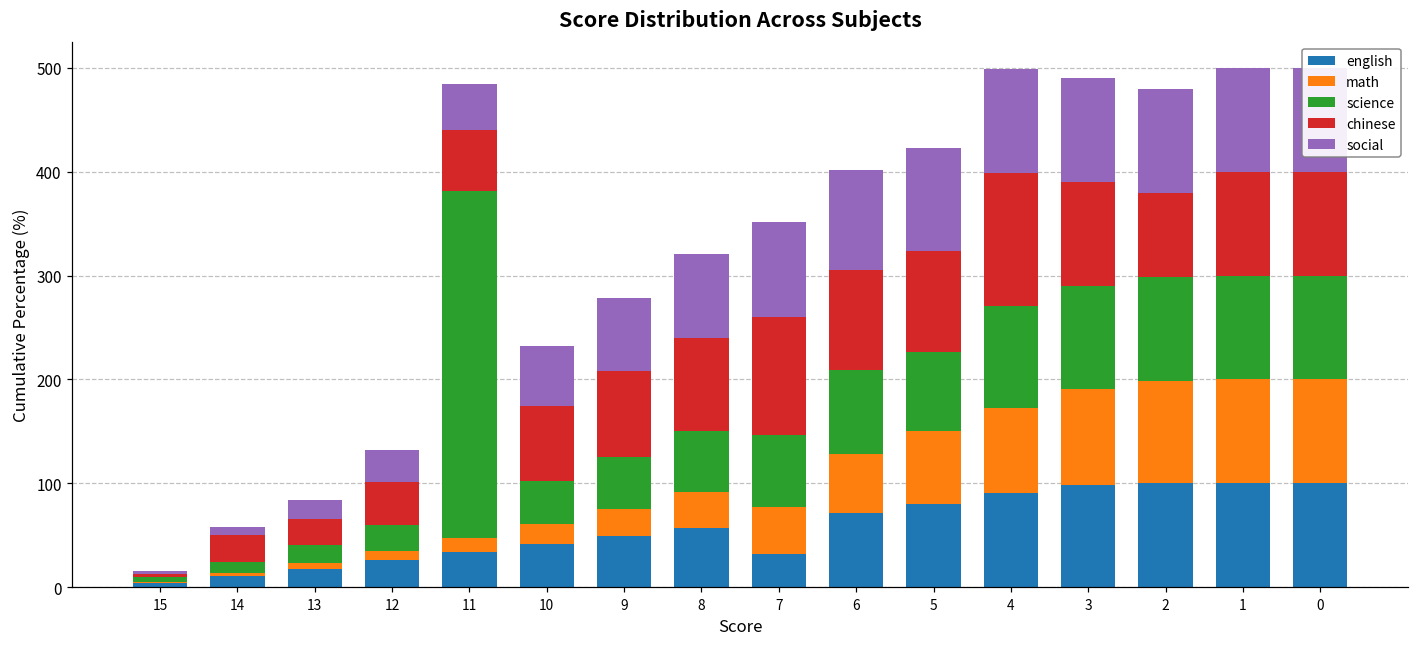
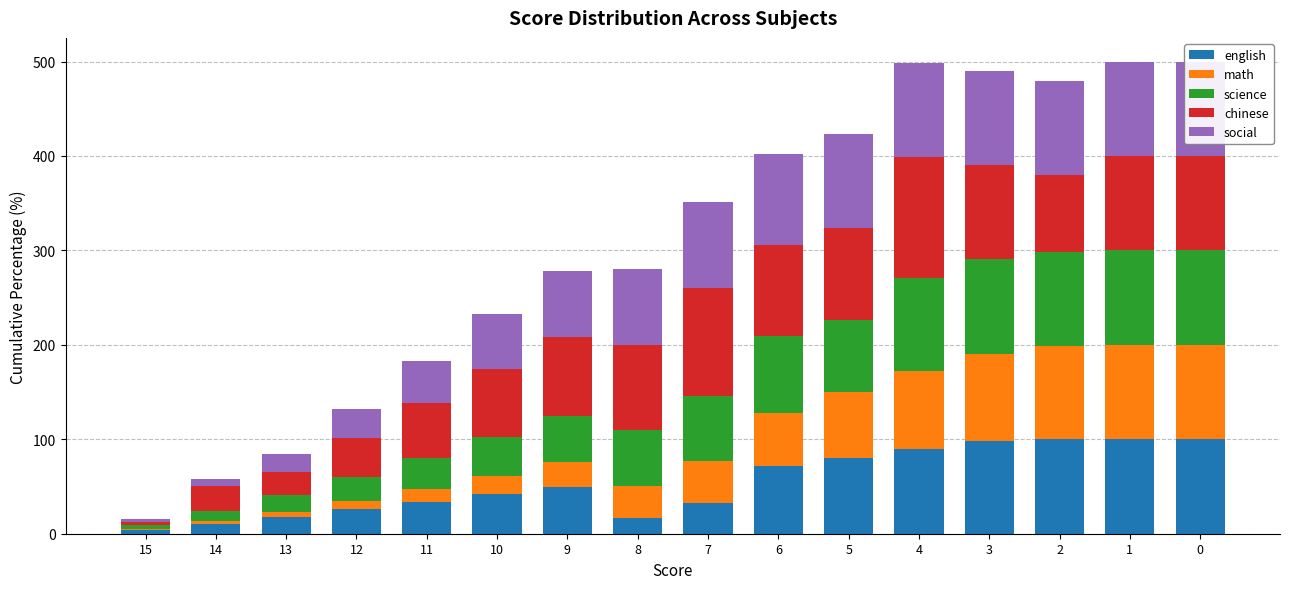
science, 11: 330 -> 30
english, 8: 60 -> 20
